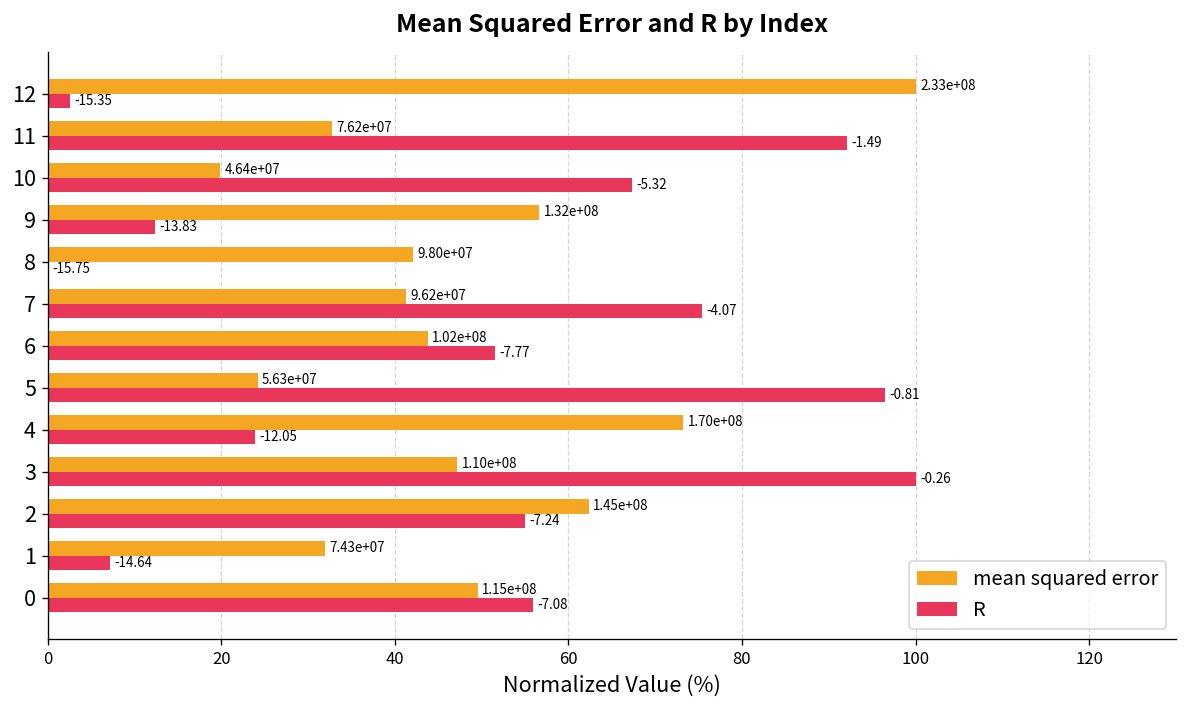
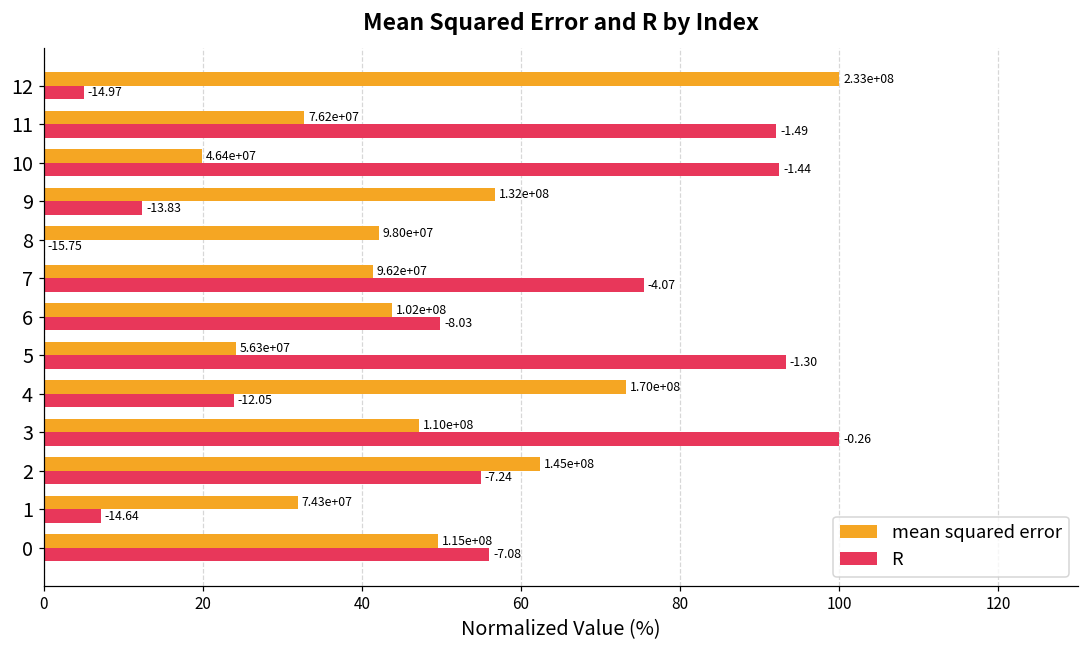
R, 12: -15.35 -> -14.97
R, 10: -5.32 -> -1.44
R, 6: -7.77 -> -8.03
R, 5: -0.81 -> -1.30
